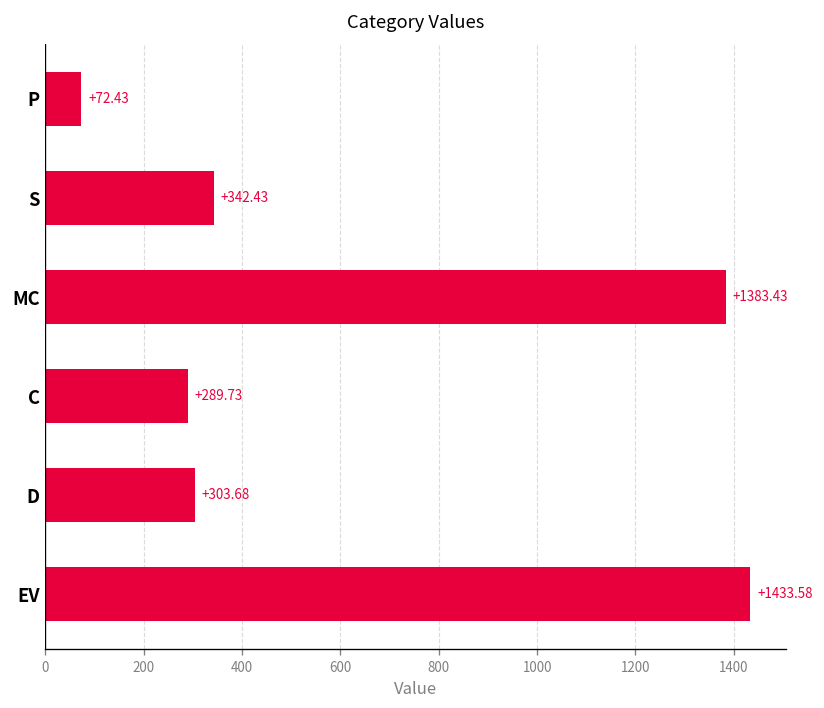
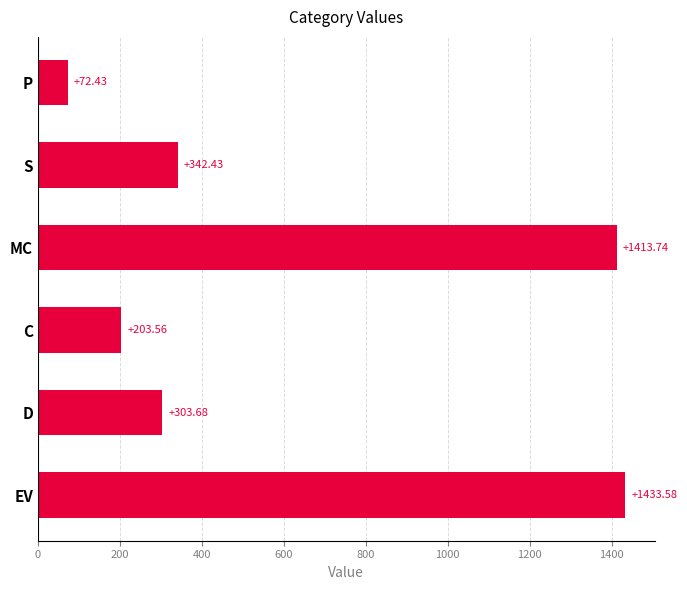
MC: +1383.43 -> +1413.74
C: +289.73 -> +203.56
